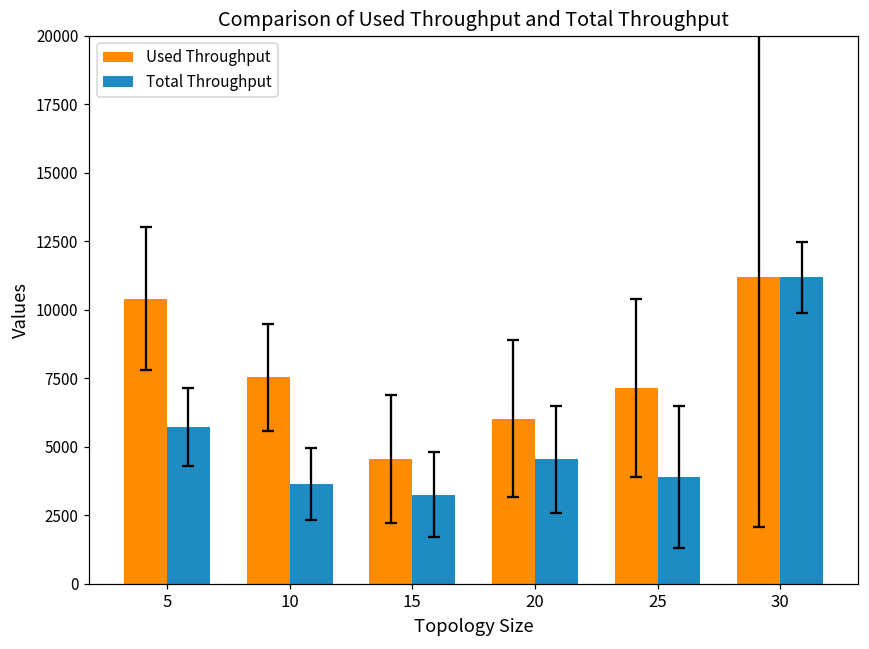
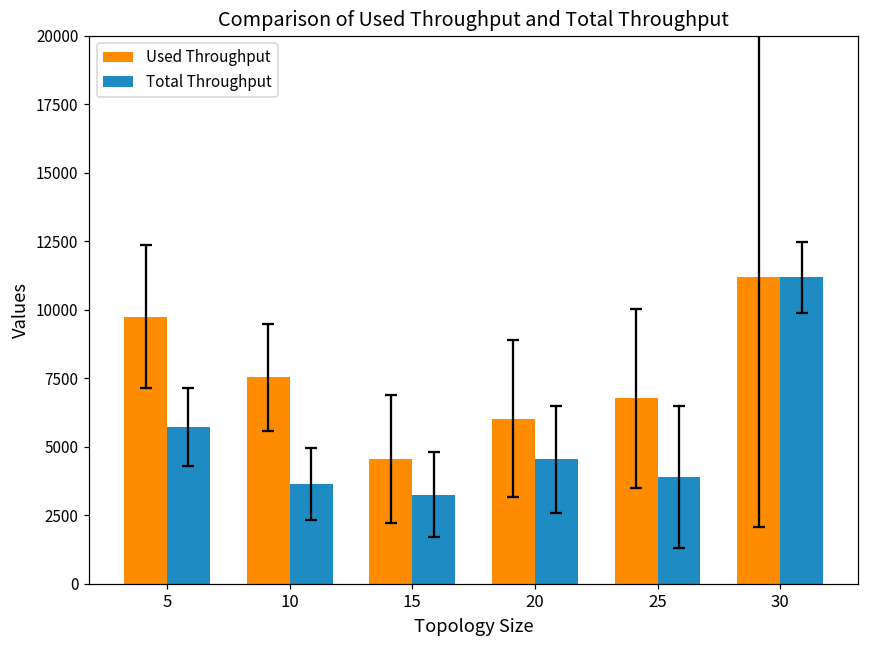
Used Throughput, 5: 10400 -> 9800
Used Throughput, 25: 7200 -> 6800
